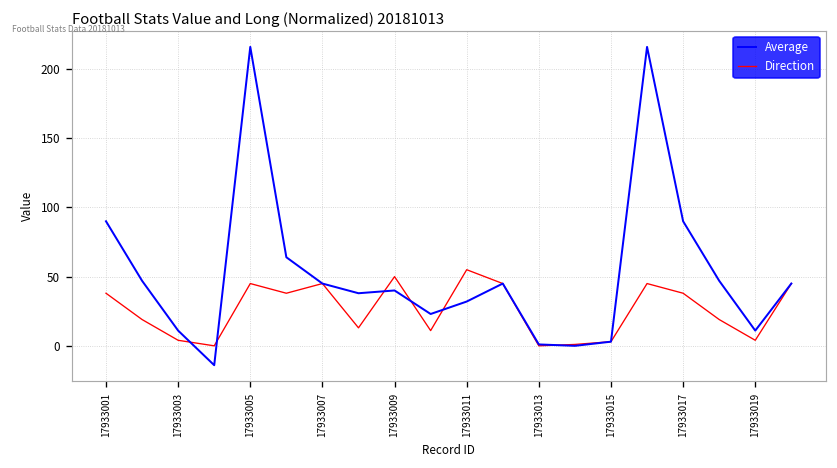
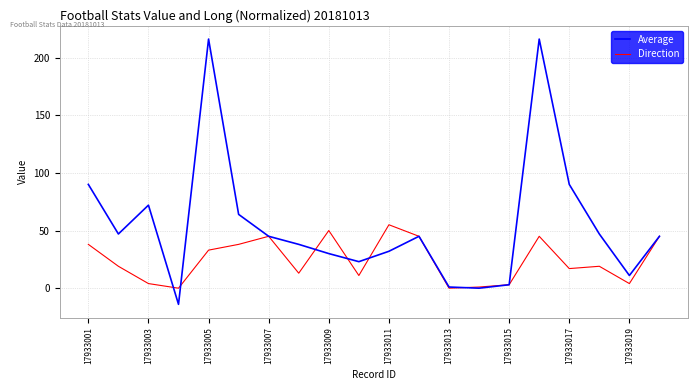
Average, 17933003: 11 -> 72
Direction, 17933005: 45 -> 33
Average, 17933009: 40 -> 30
Direction, 17933017: 38 -> 17
